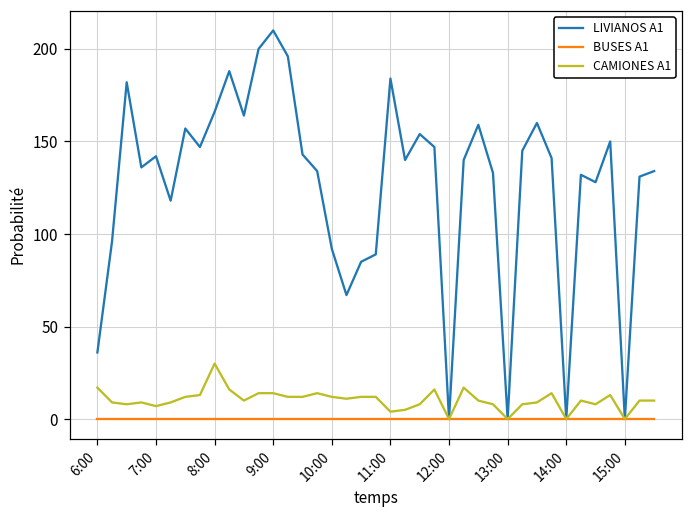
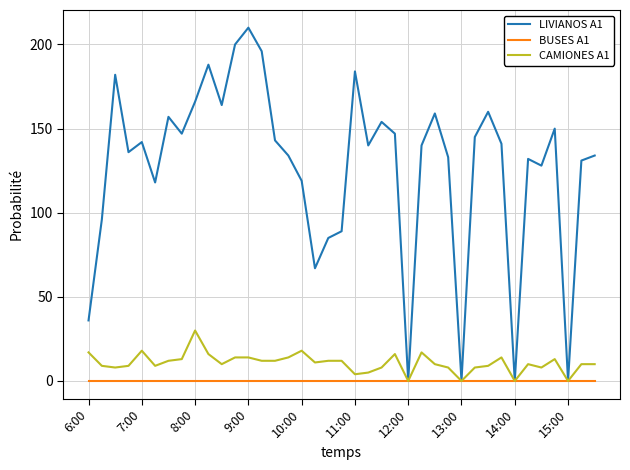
CAMIONES A1, 7:00: 7 -> 18
LIVIANOS A1, 10:00: 92 -> 119
CAMIONES A1, 10:00: 12 -> 18
